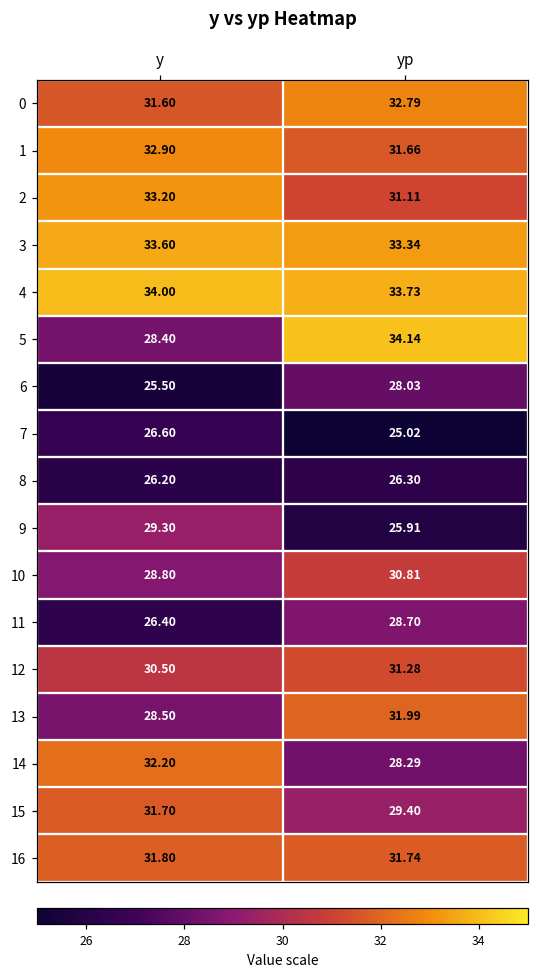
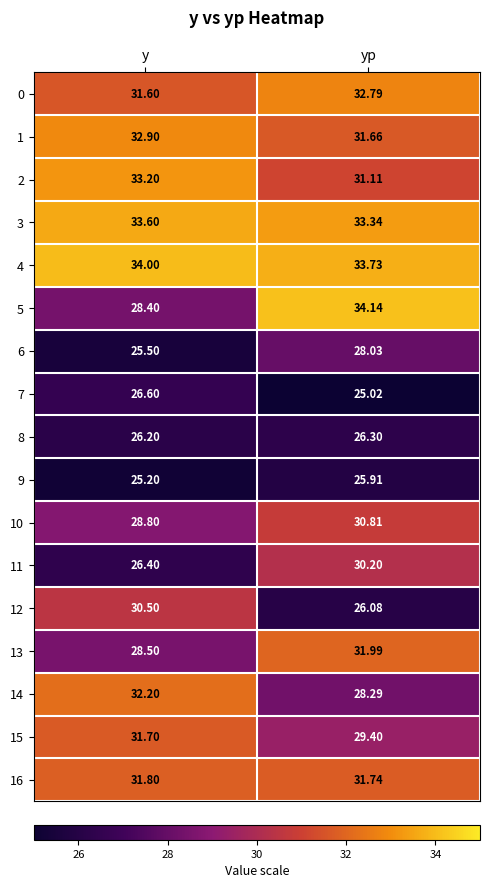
9, y: 29.30 -> 25.20
11, yp: 28.70 -> 30.20
12, yp: 31.28 -> 26.08
